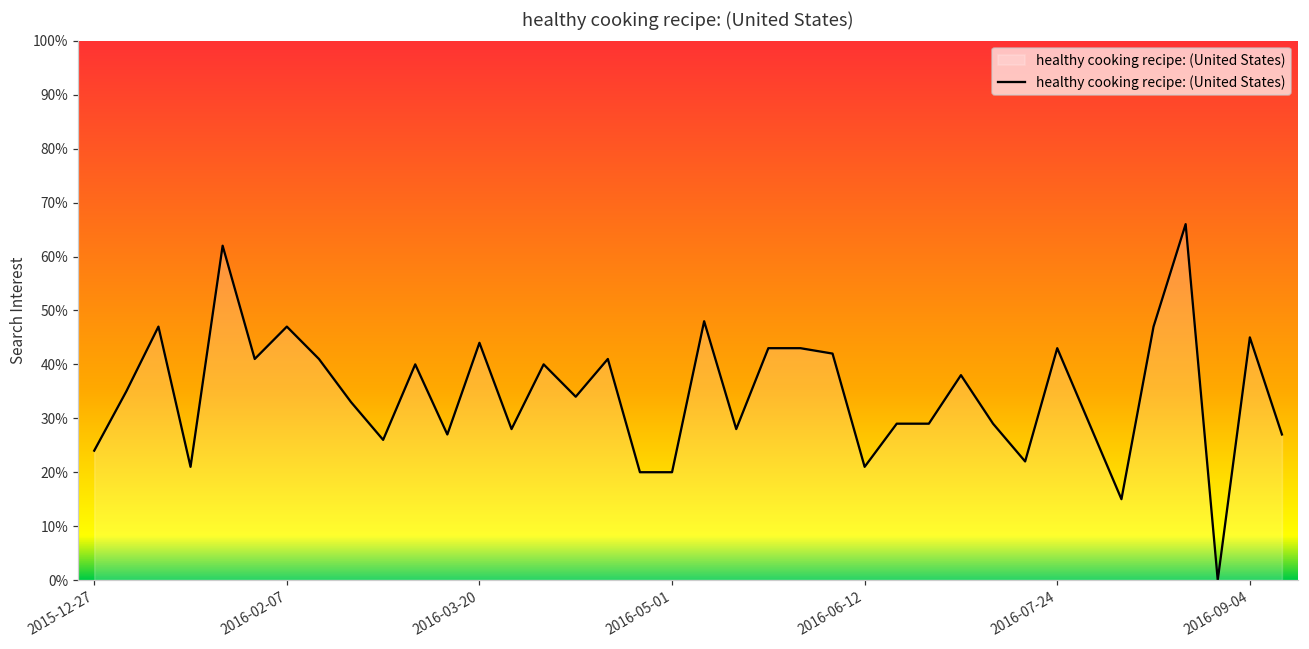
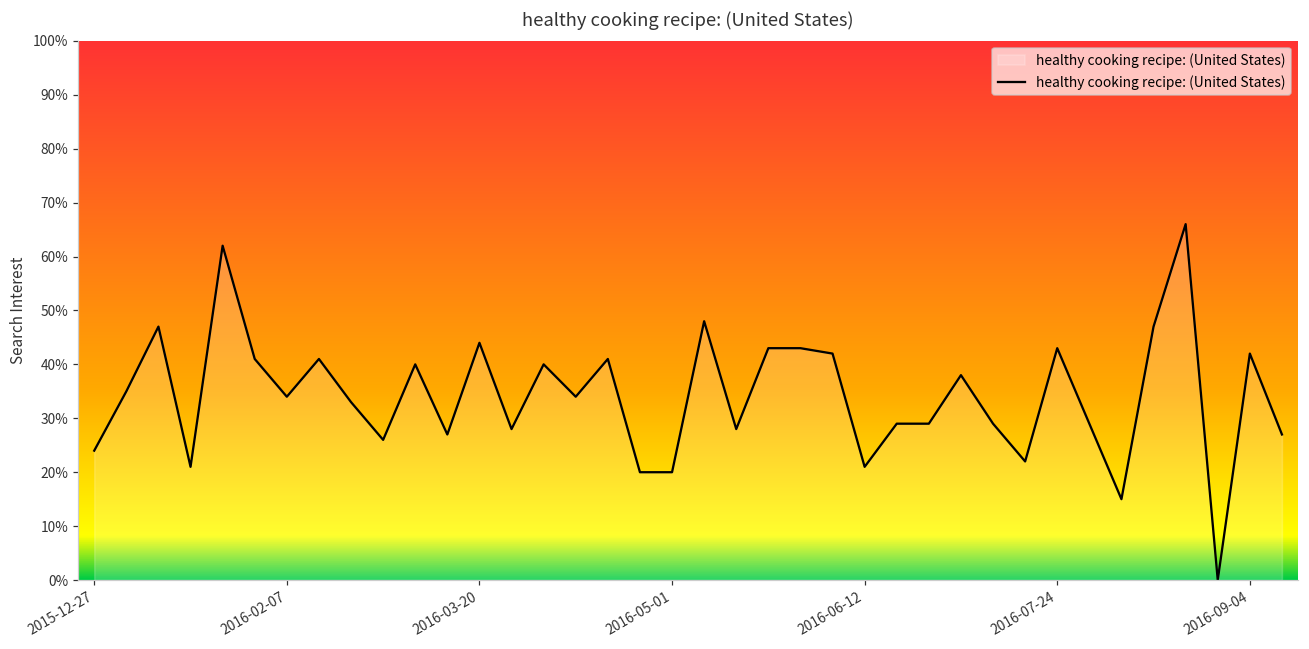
2016-02-07: 47% -> 34%
2016-09-04: 45% -> 42%
